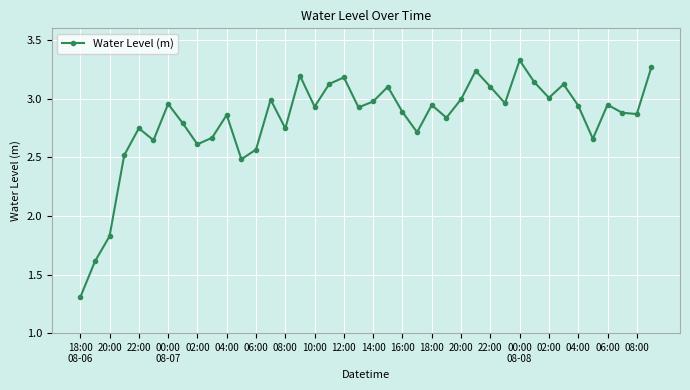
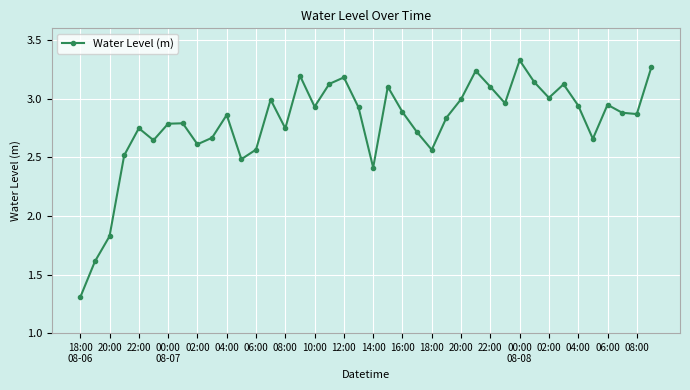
00:00 08-07: 2.95 -> 2.79
14:00: 2.98 -> 2.41
18:00: 2.95 -> 2.56
